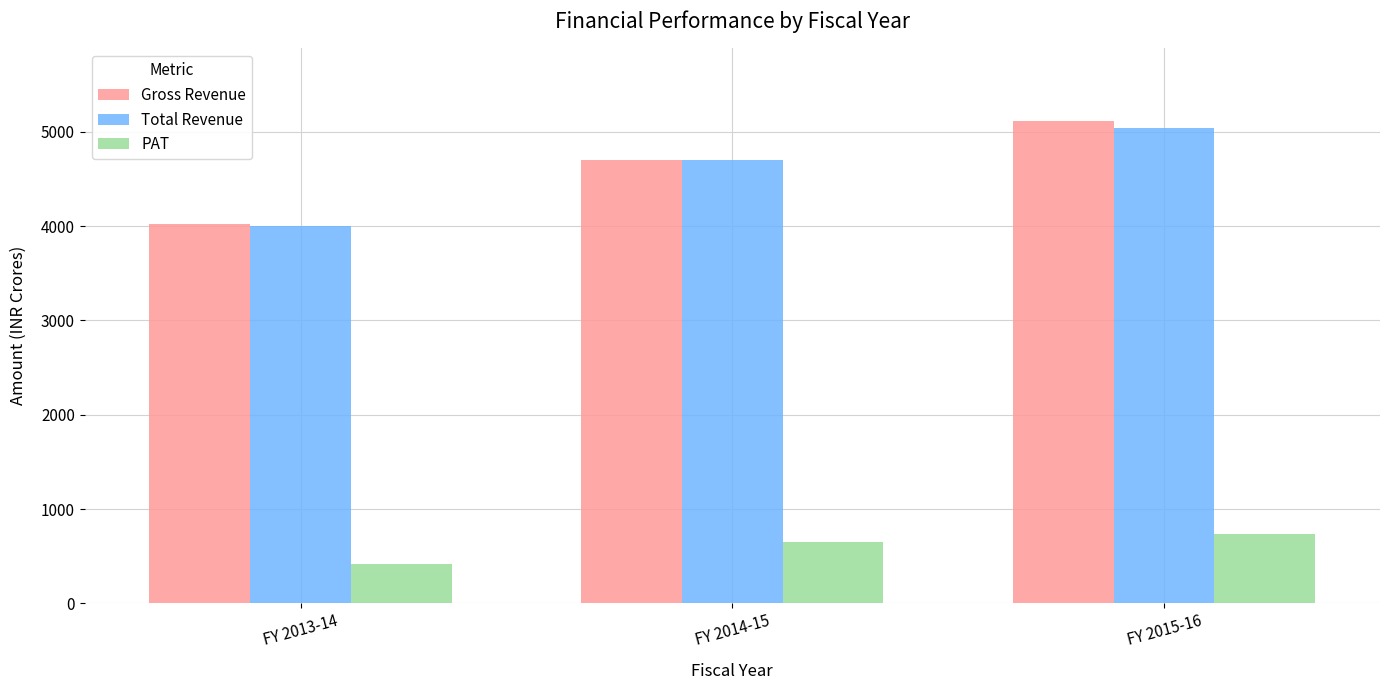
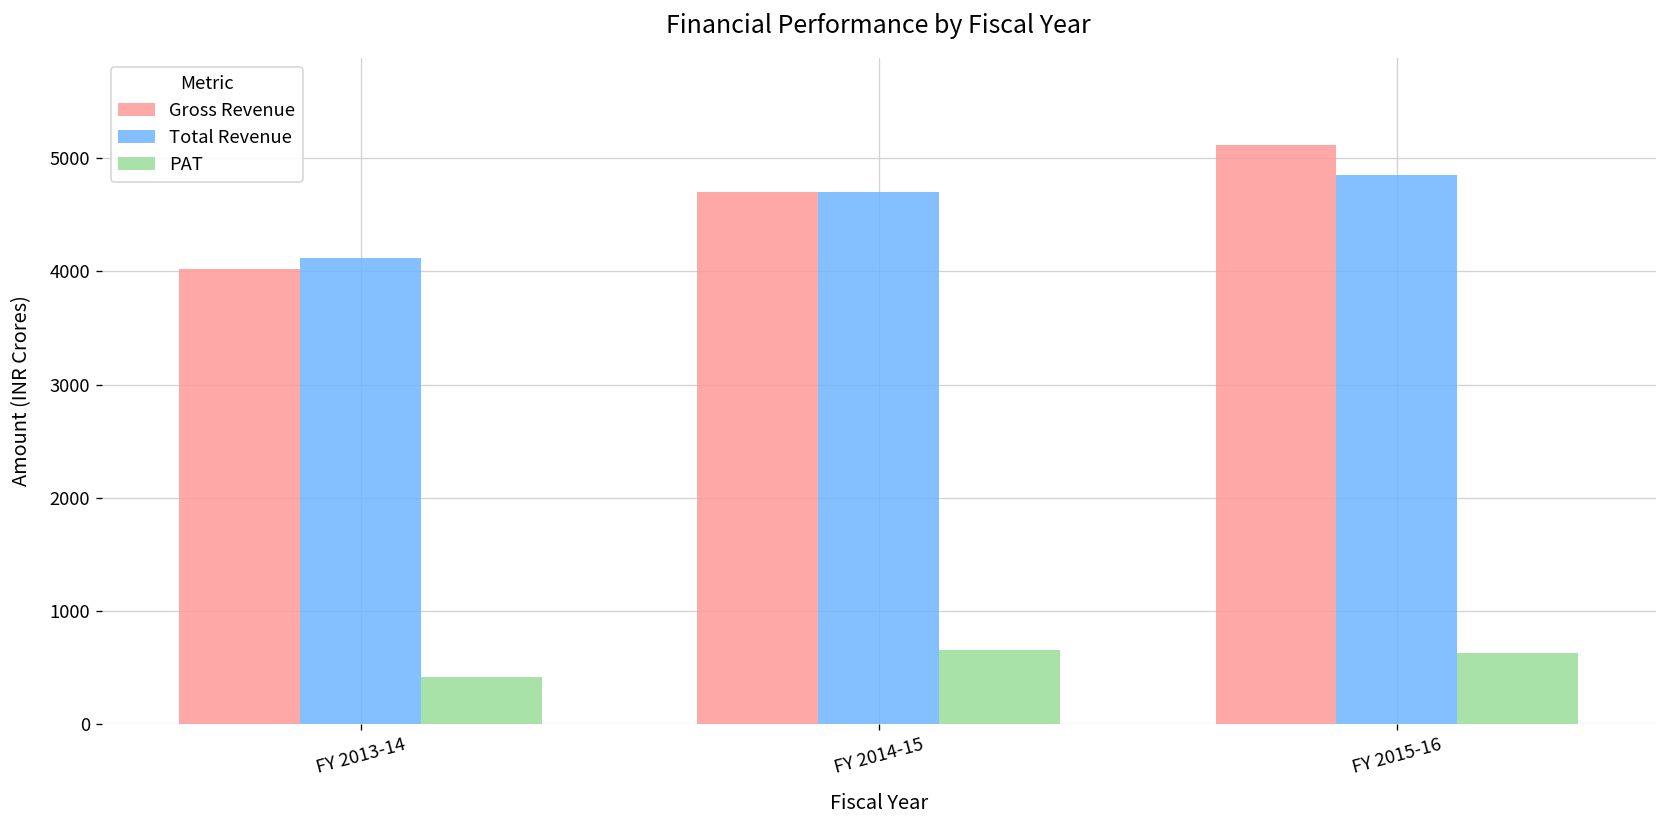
Total Revenue, FY 2013-14: 4000 -> 4100
Total Revenue, FY 2015-16: 5000 -> 4900
PAT, FY 2015-16: 700 -> 600
